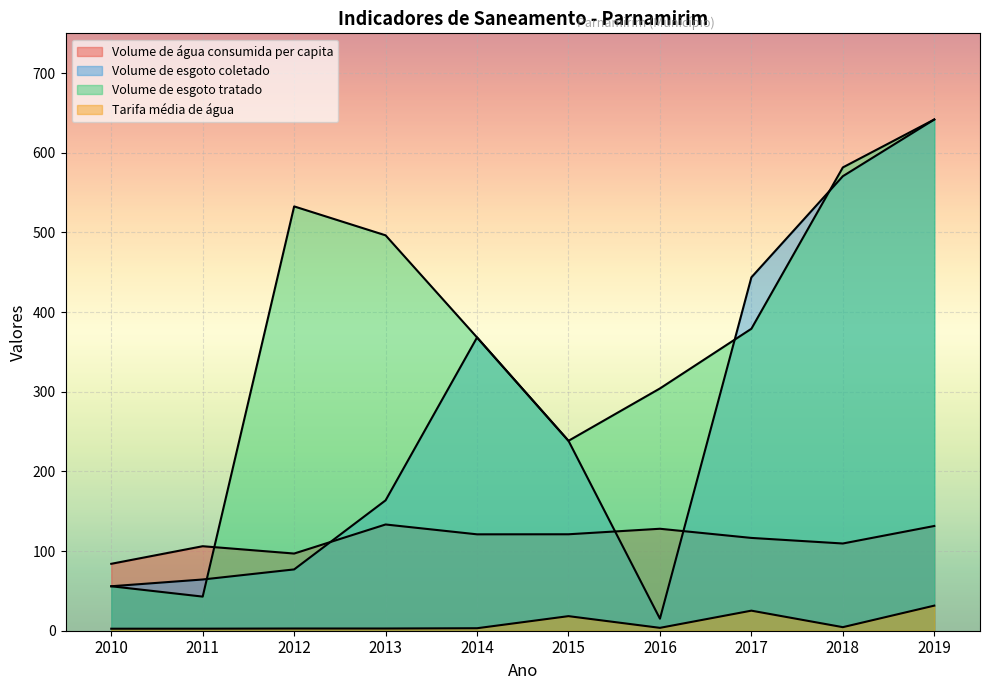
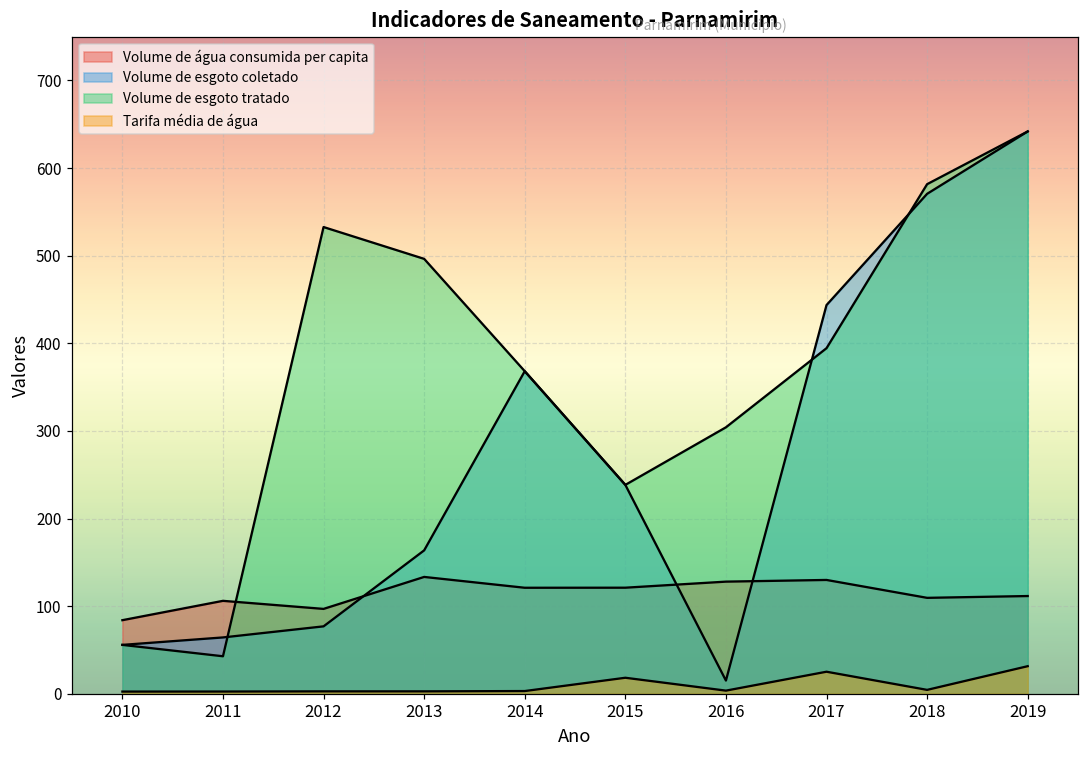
Volume de água consumida per capita, 2017: 120 -> 130
Volume de esgoto tratado, 2017: 380 -> 390
Volume de água consumida per capita, 2019: 130 -> 110
